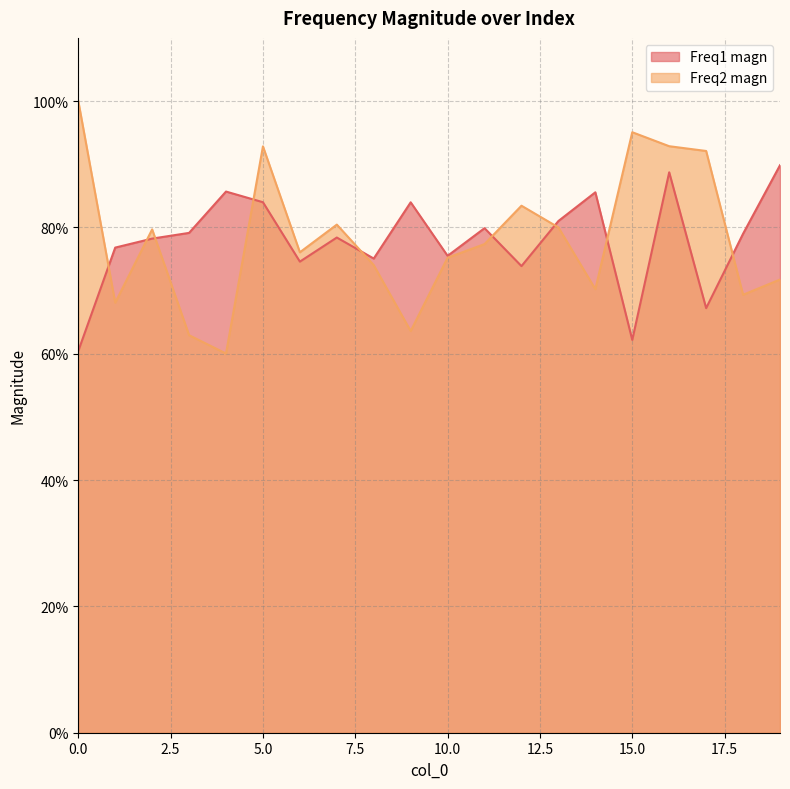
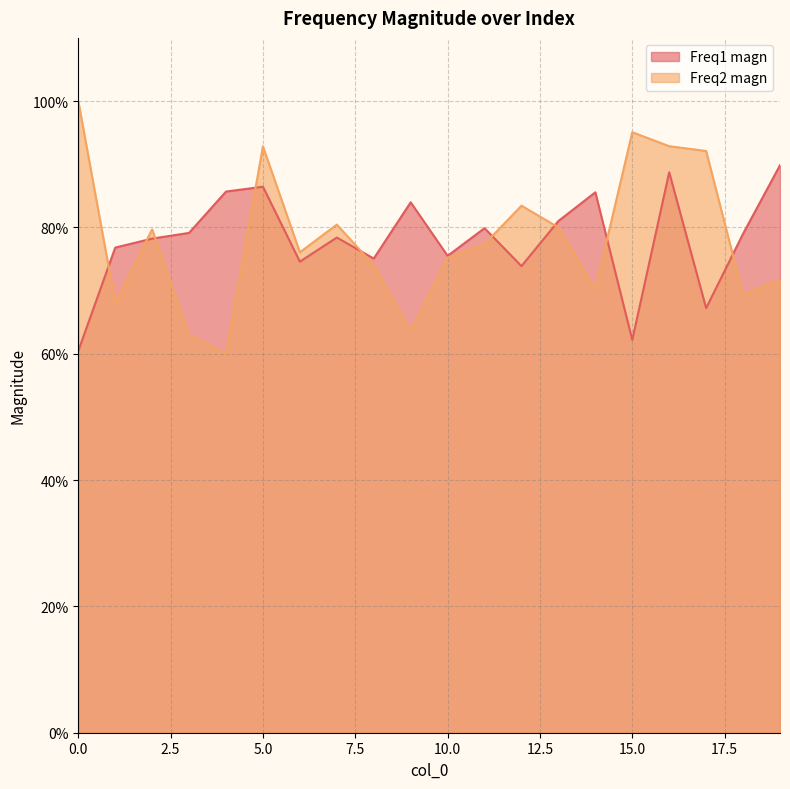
Freq1 magn, 5.0: 84% -> 86%
